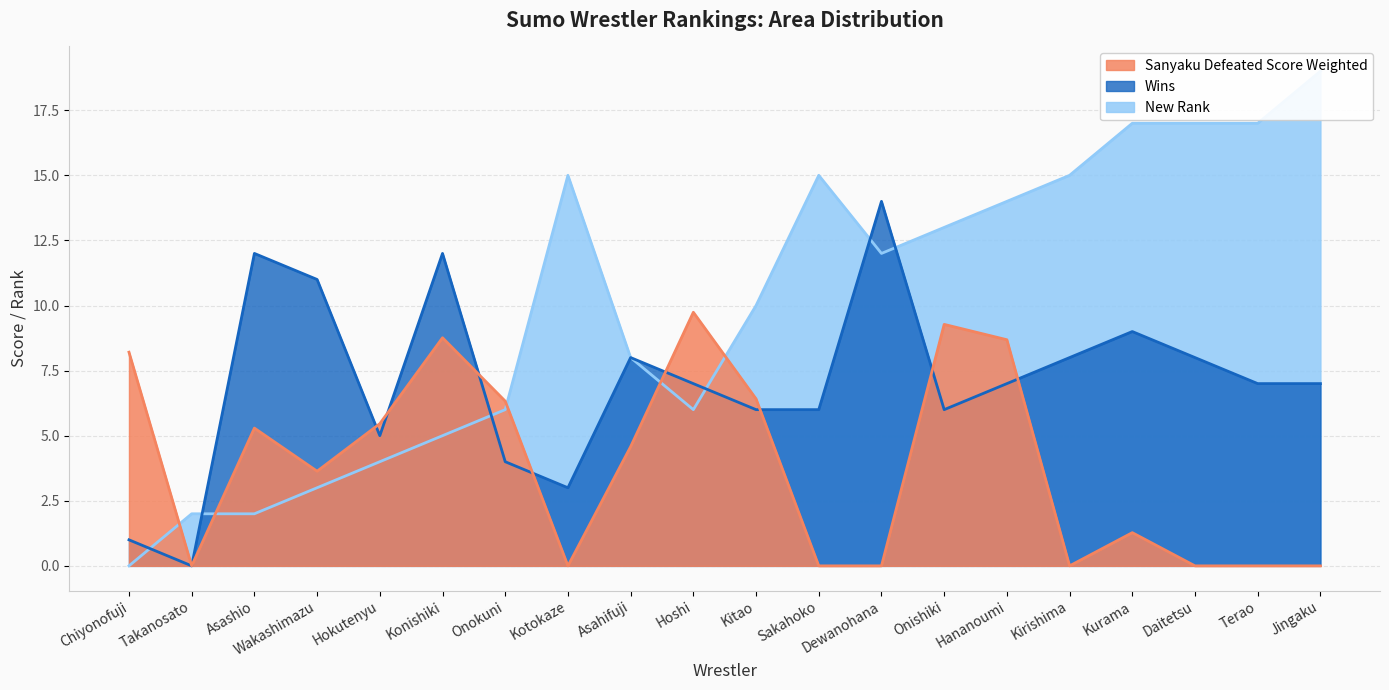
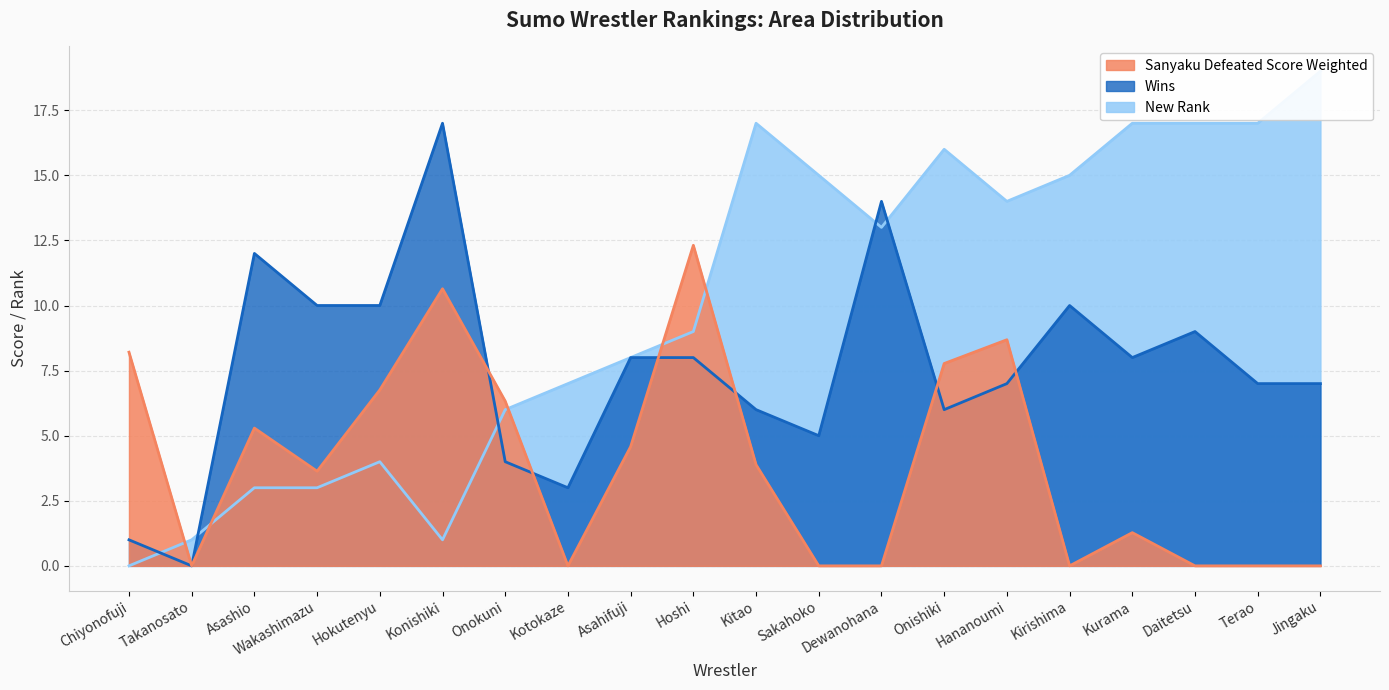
New Rank, Takanosato: 2 -> 1
New Rank, Asashio: 2 -> 3
Wins, Wakashimazu: 11 -> 10
Wins, Hokutenyu: 5 -> 10
Sanyaku Defeated Score Weighted, Hokutenyu: 5.5 -> 6.8
New Rank, Konishiki: 5 -> 1
Wins, Konishiki: 12 -> 17
Sanyaku Defeated Score Weighted, Konishiki: 8.8 -> 10.6
New Rank, Kotokaze: 15 -> 7
New Rank, Hoshi: 6 -> 9
Wins, Hoshi: 7 -> 8
Sanyaku Defeated Score Weighted, Hoshi: 9.7 -> 12.3
New Rank, Kitao: 10 -> 17
Sanyaku Defeated Score Weighted, Kitao: 6.4 -> 3.9
Wins, Sakahoko: 6 -> 5
New Rank, Dewanohana: 12 -> 13
New Rank, Onishiki: 13 -> 16
Sanyaku Defeated Score Weighted, Onishiki: 9.3 -> 7.8
Wins, Kirishima: 8 -> 10
Wins, Kurama: 9 -> 8
Wins, Daitetsu: 8 -> 9
